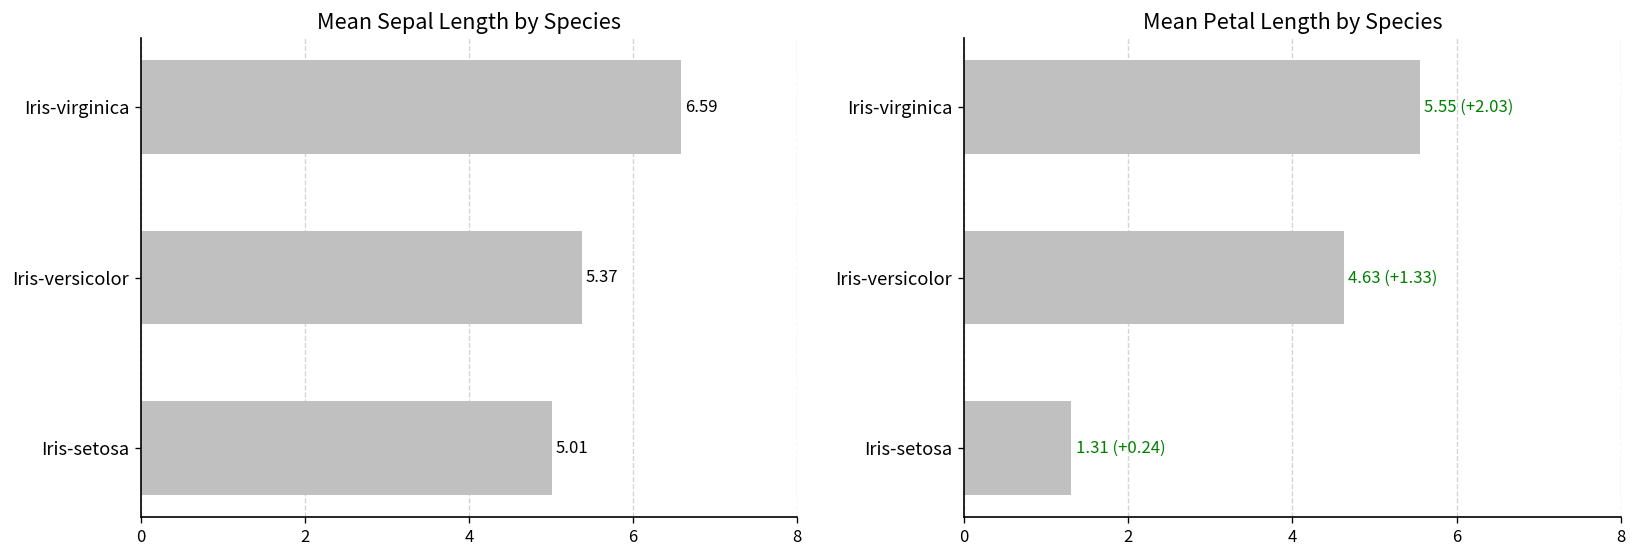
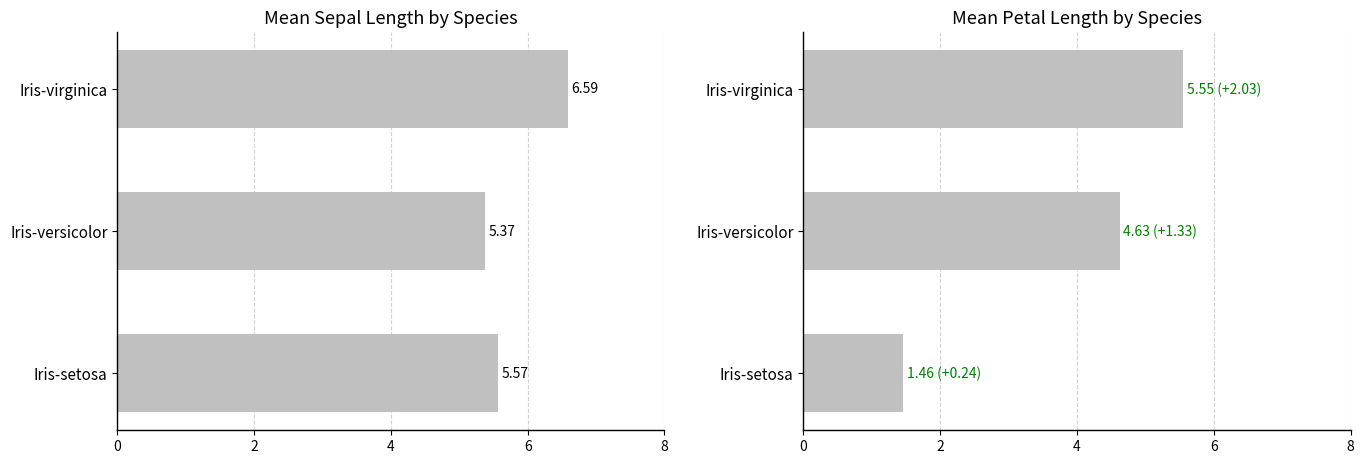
Mean Sepal Length by Species, Iris-setosa: 5.01 -> 5.57
Mean Petal Length by Species, Iris-setosa: 1.31 -> 1.46
